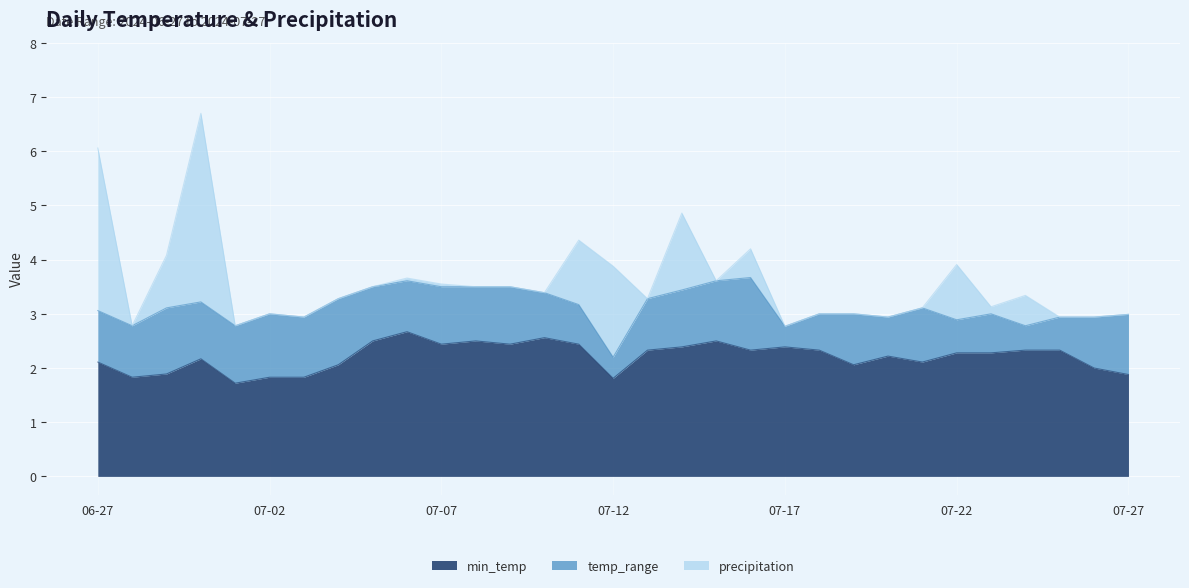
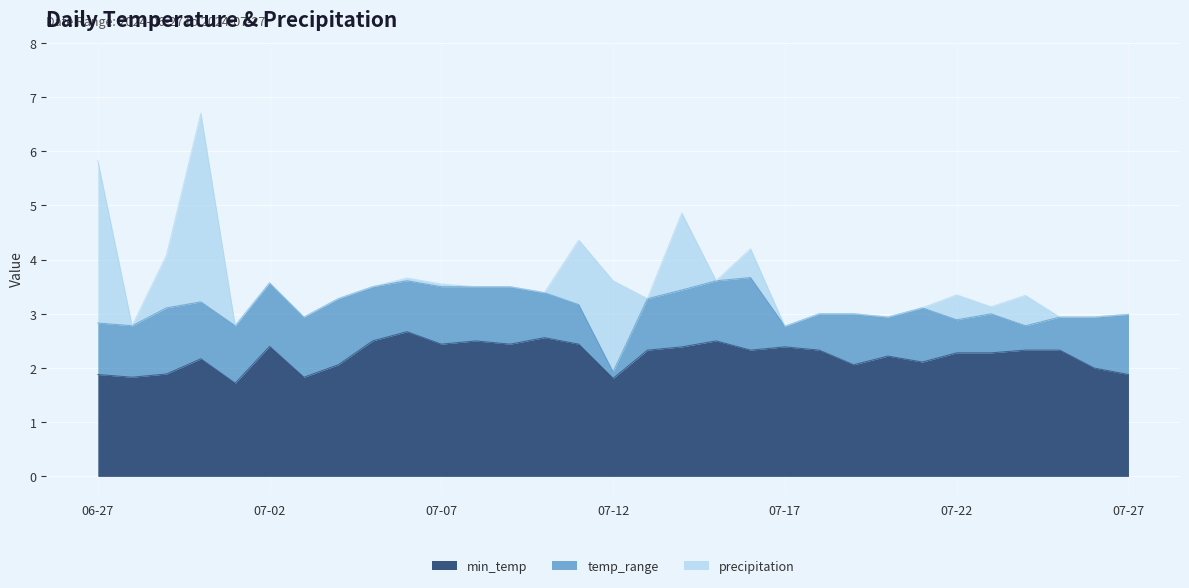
min_temp, 06-27: 2.1 -> 1.9
min_temp, 07-02: 1.8 -> 2.4
temp_range, 07-12: 0.4 -> 0.1
precipitation, 07-22: 1.0 -> 0.5
